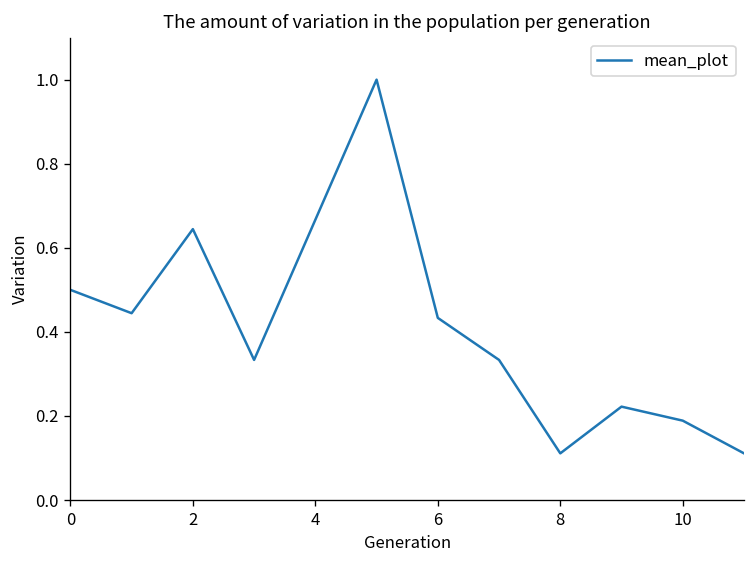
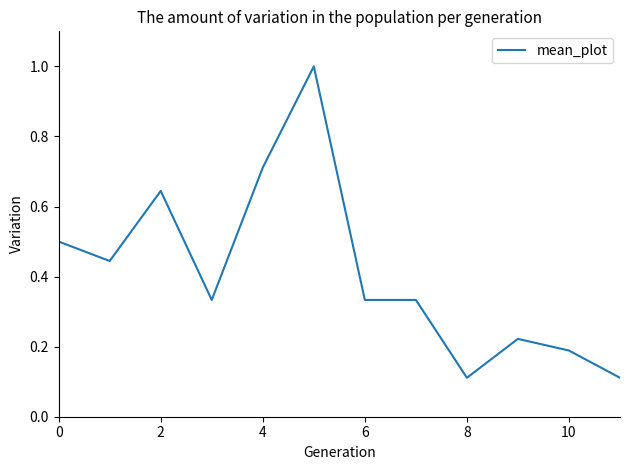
4: 0.67 -> 0.71
6: 0.43 -> 0.33
